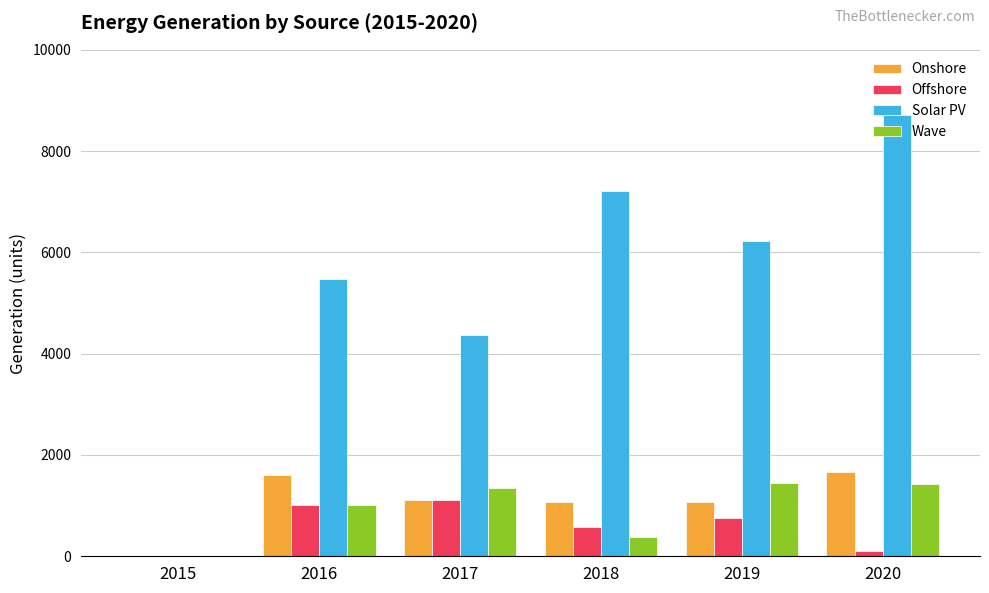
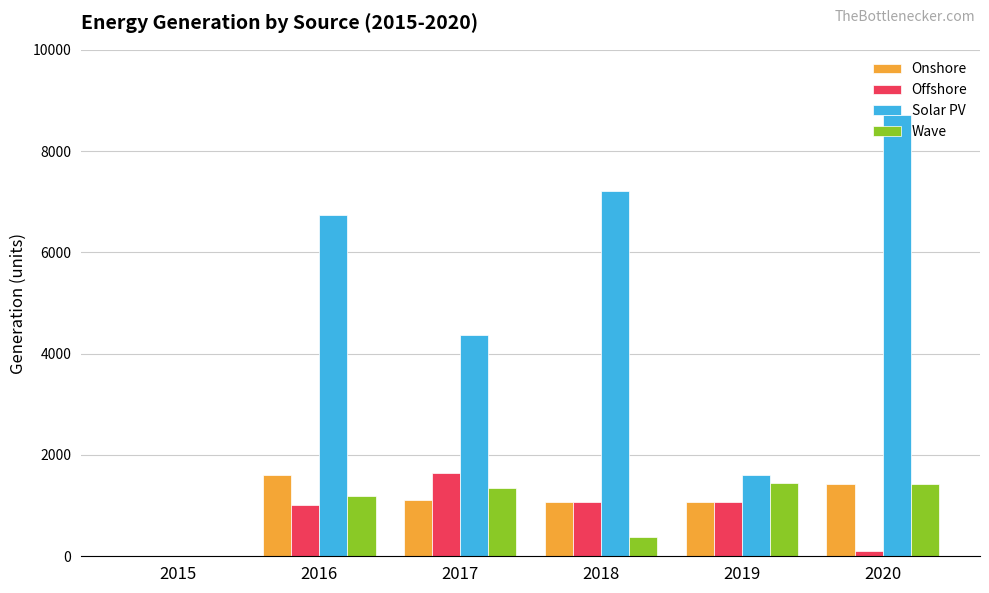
Solar PV, 2016: 5500 -> 6700
Wave, 2016: 1000 -> 1200
Offshore, 2017: 1100 -> 1700
Offshore, 2018: 600 -> 1100
Offshore, 2019: 800 -> 1100
Solar PV, 2019: 6200 -> 1600
Onshore, 2020: 1700 -> 1400
